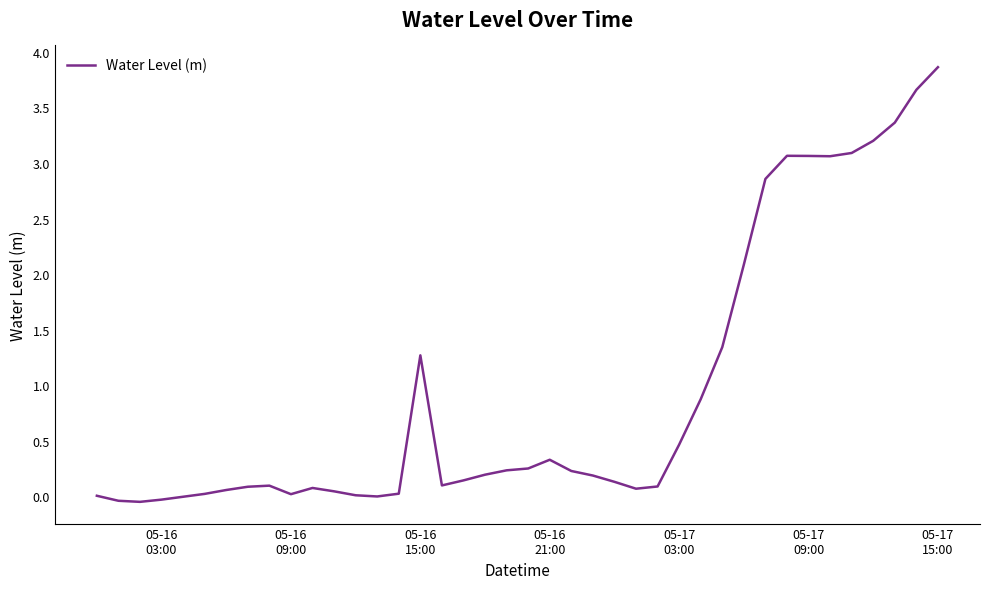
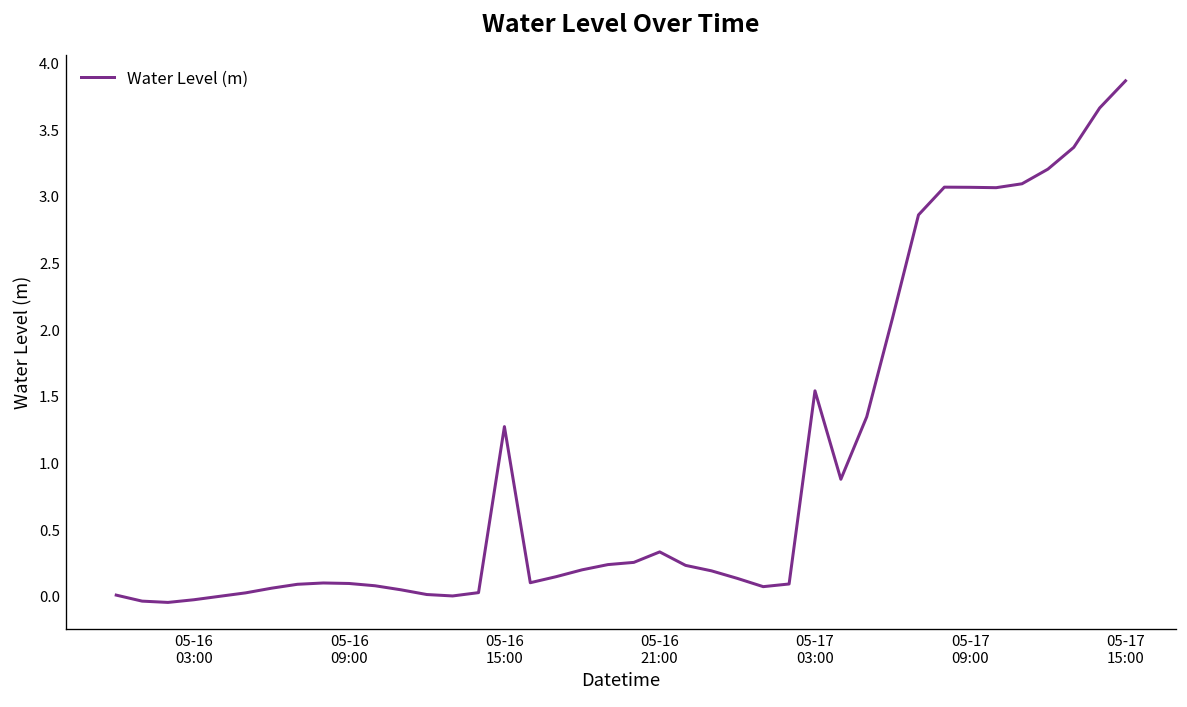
05-16 09:00: 0.02 -> 0.09
05-17 03:00: 0.47 -> 1.54
